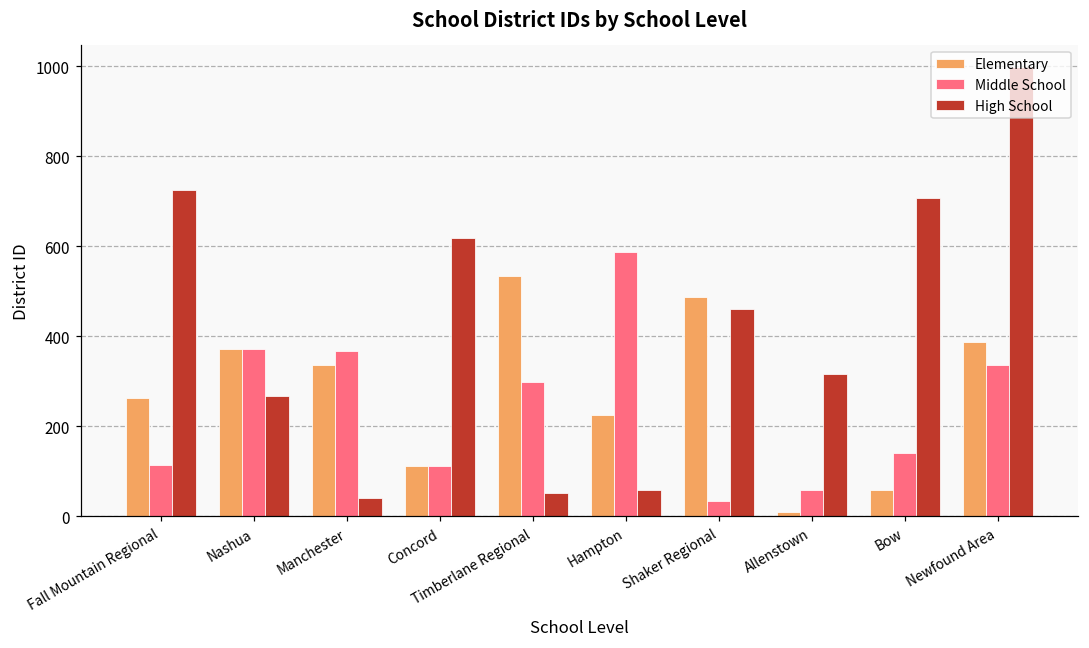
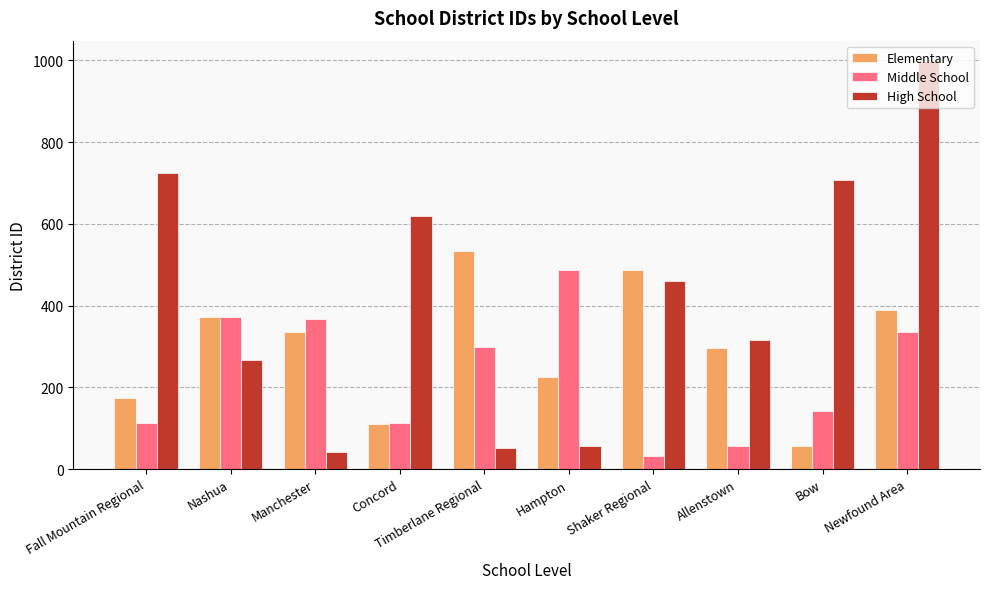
Elementary, Fall Mountain Regional: 260 -> 170
Middle School, Hampton: 590 -> 490
Elementary, Allenstown: 10 -> 300
